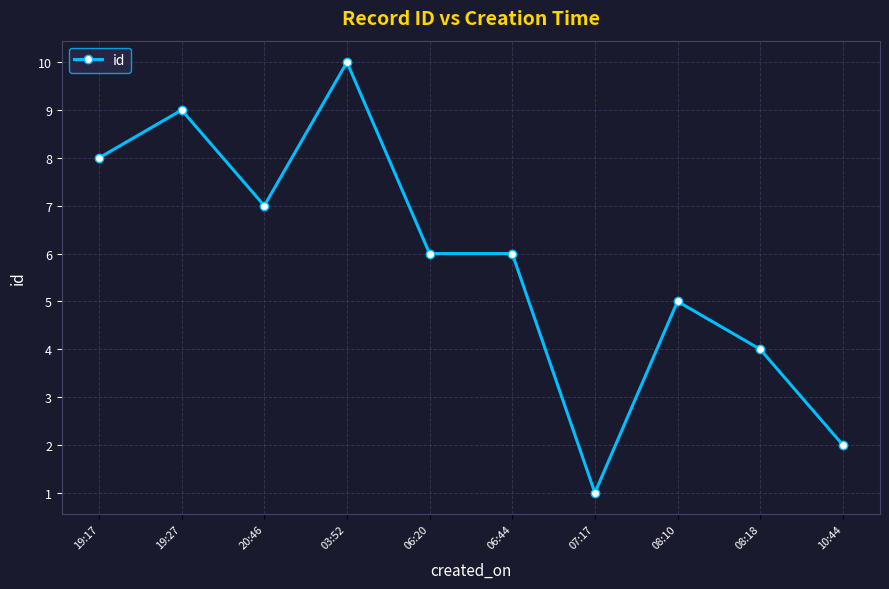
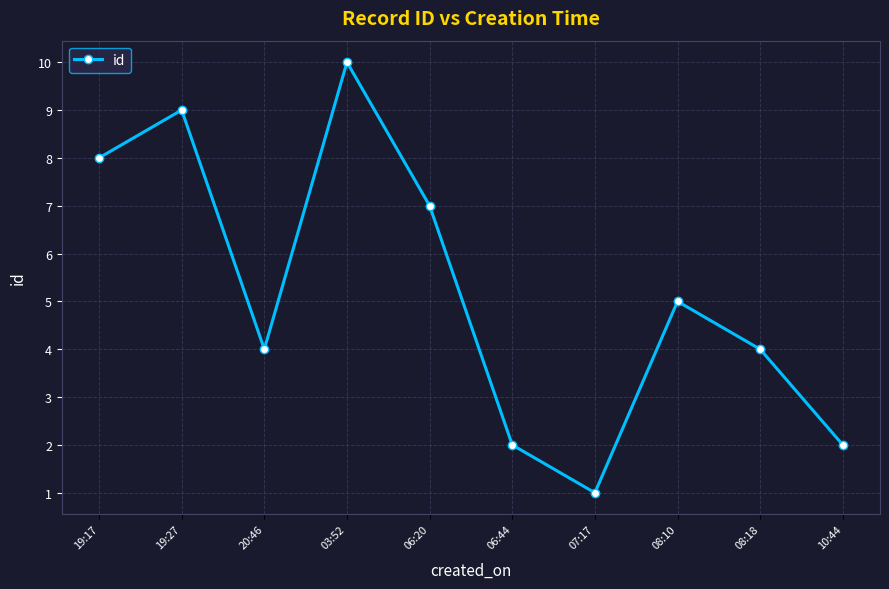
20:46: 7 -> 4
06:20: 6 -> 7
06:44: 6 -> 2
